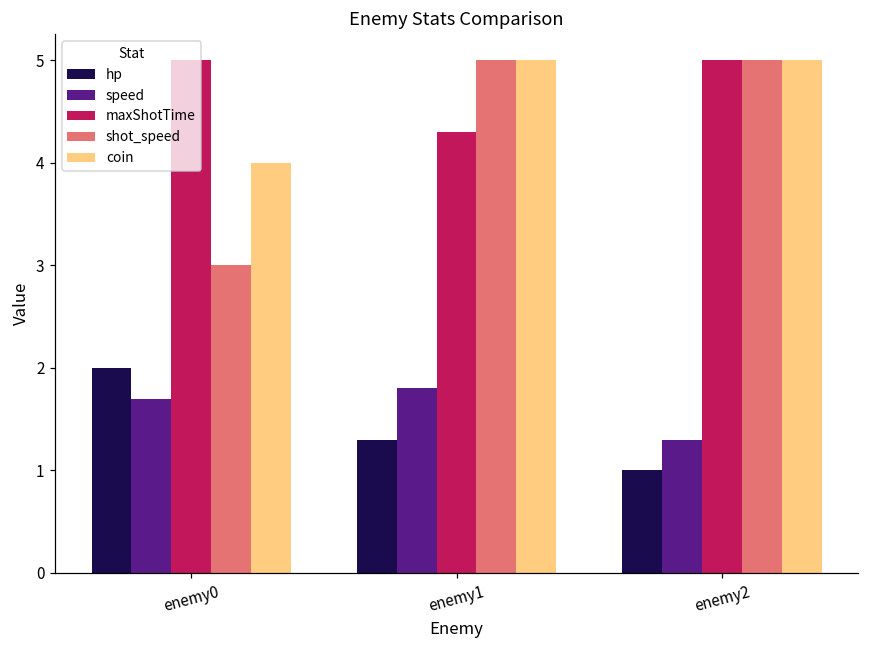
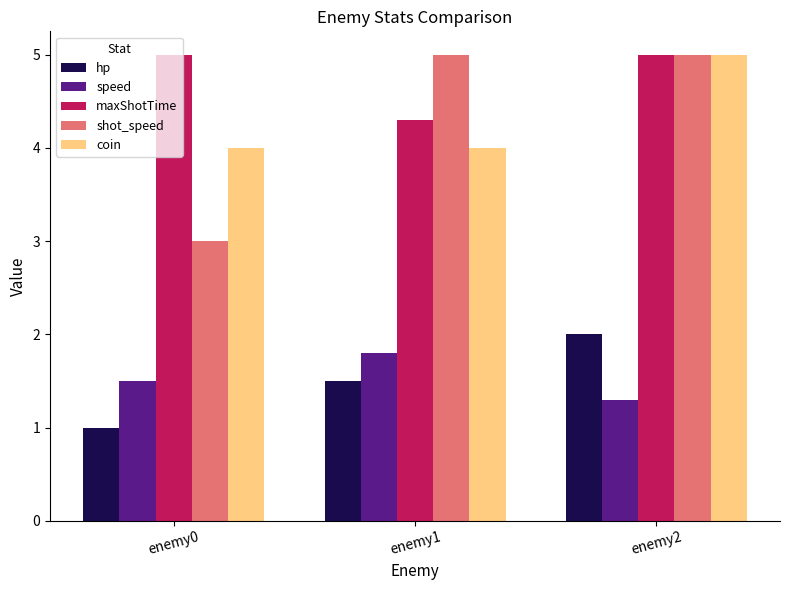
hp, enemy0: 2 -> 1
speed, enemy0: 1.7 -> 1.5
hp, enemy1: 1.3 -> 1.5
coin, enemy1: 5 -> 4
hp, enemy2: 1 -> 2
